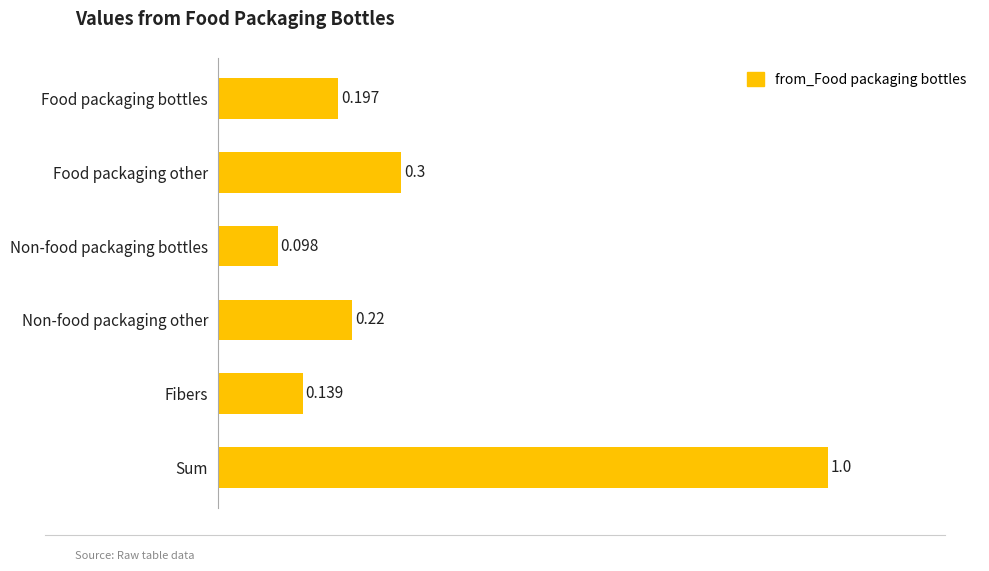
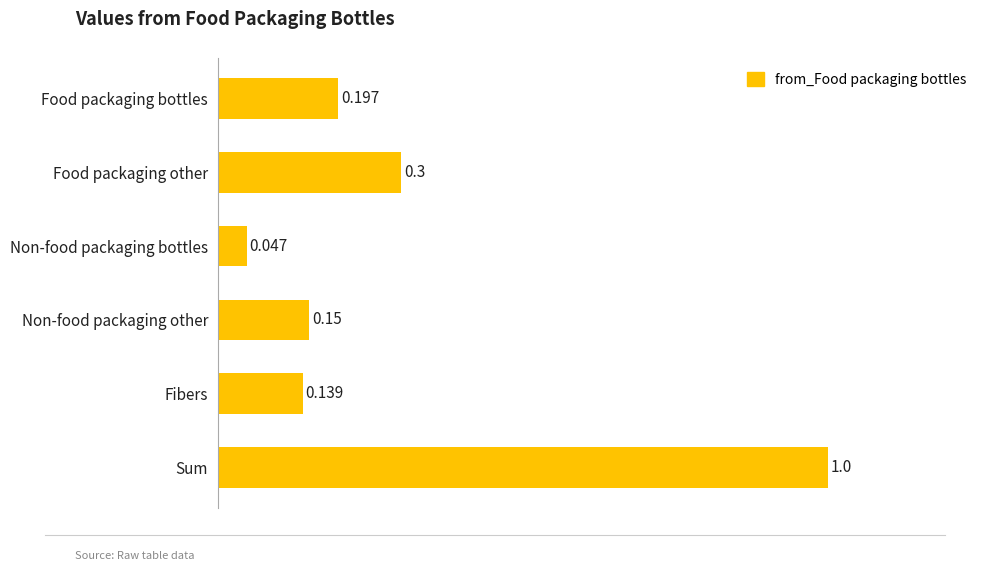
Non-food packaging bottles: 0.098 -> 0.047
Non-food packaging other: 0.22 -> 0.15
